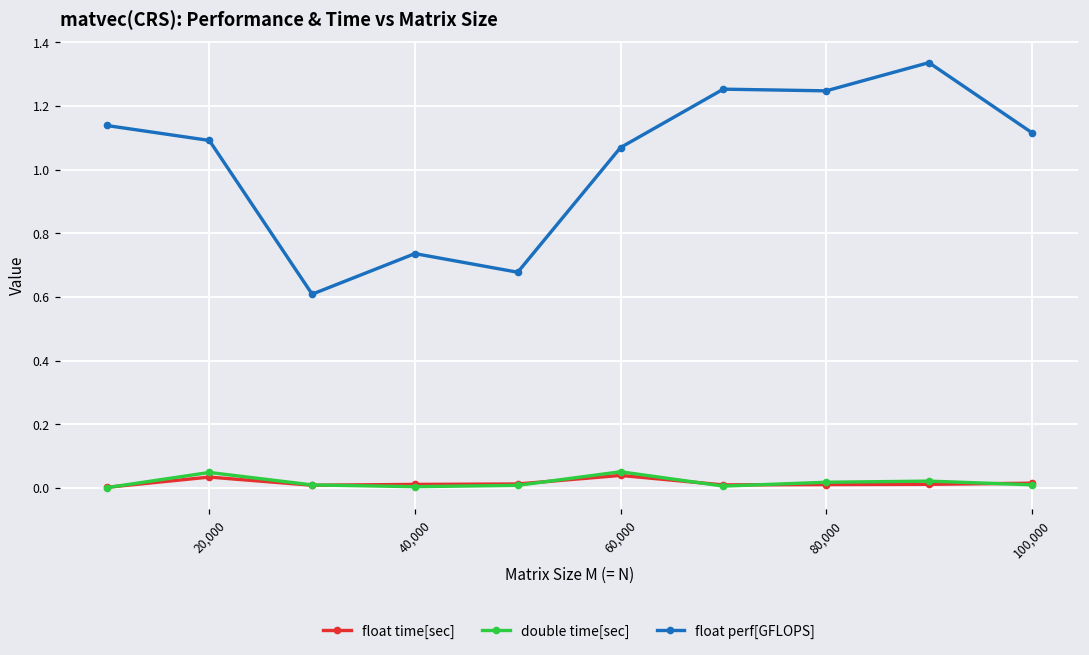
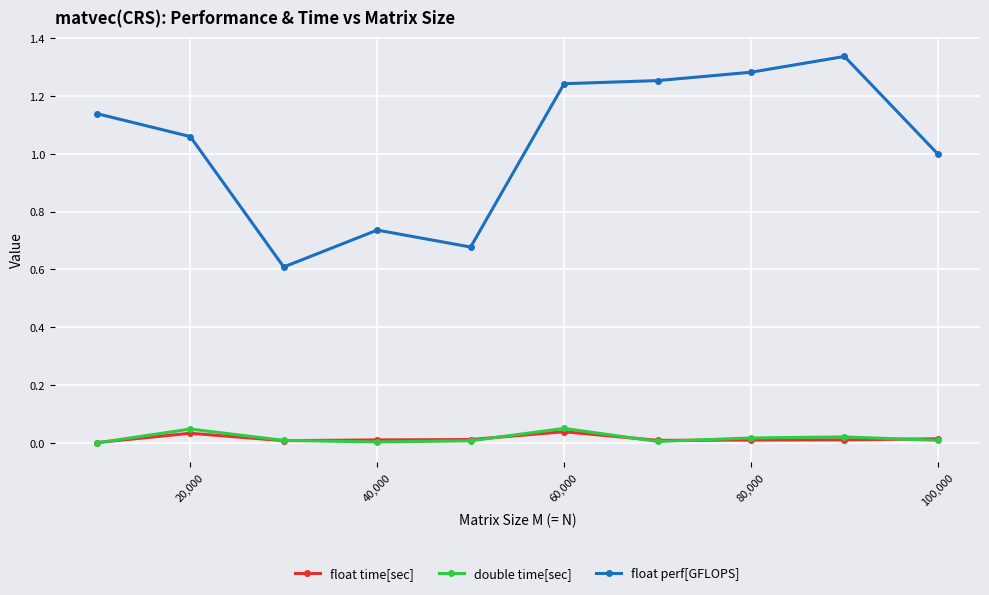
float perf[GFLOPS], 20,000: 1.09 -> 1.06
float perf[GFLOPS], 60,000: 1.07 -> 1.24
float perf[GFLOPS], 80,000: 1.25 -> 1.28
float perf[GFLOPS], 100,000: 1.12 -> 1.00
